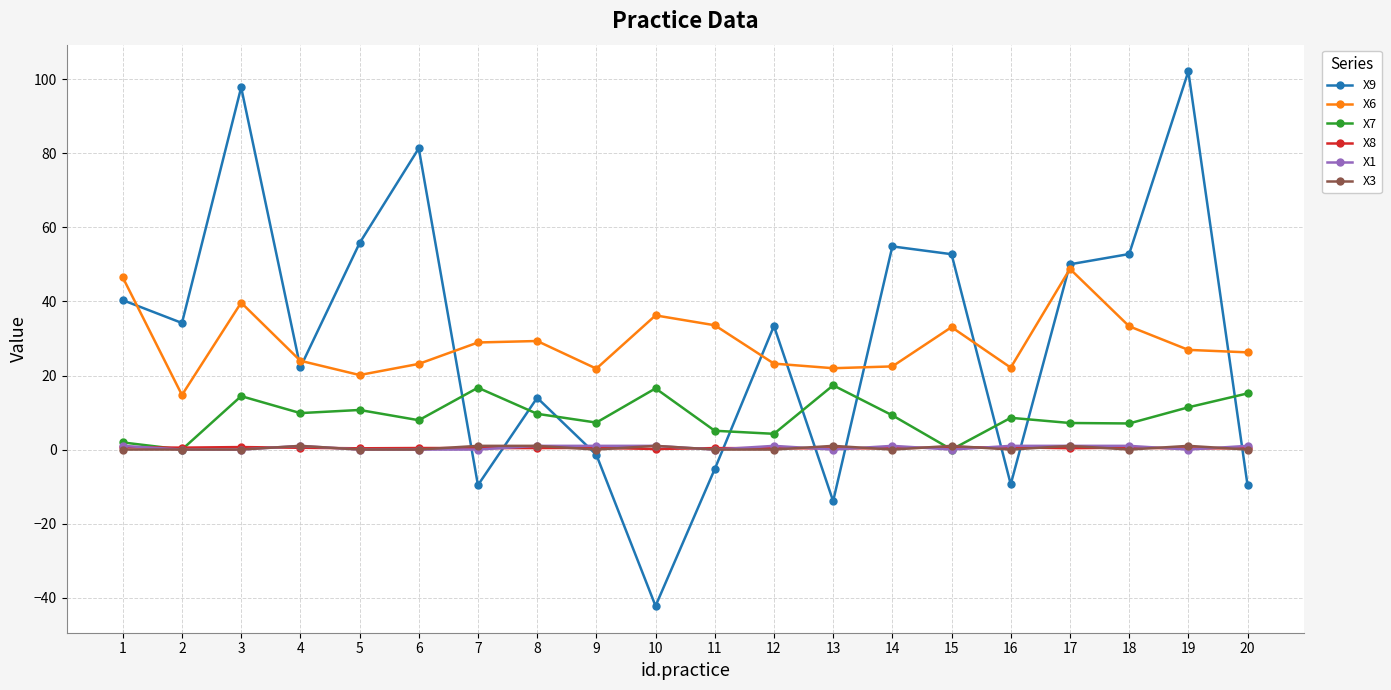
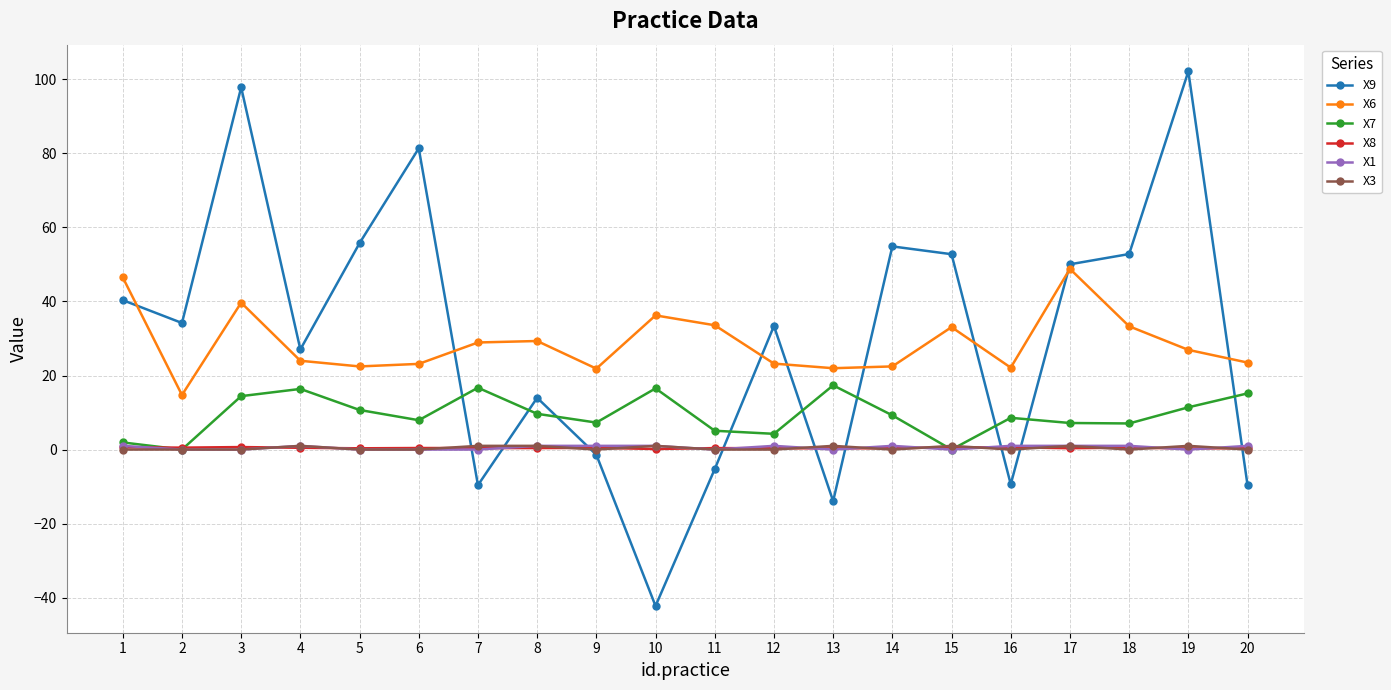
X9, 4: 22 -> 27
X7, 4: 10 -> 16
X6, 5: 20 -> 22
X6, 20: 26 -> 23
